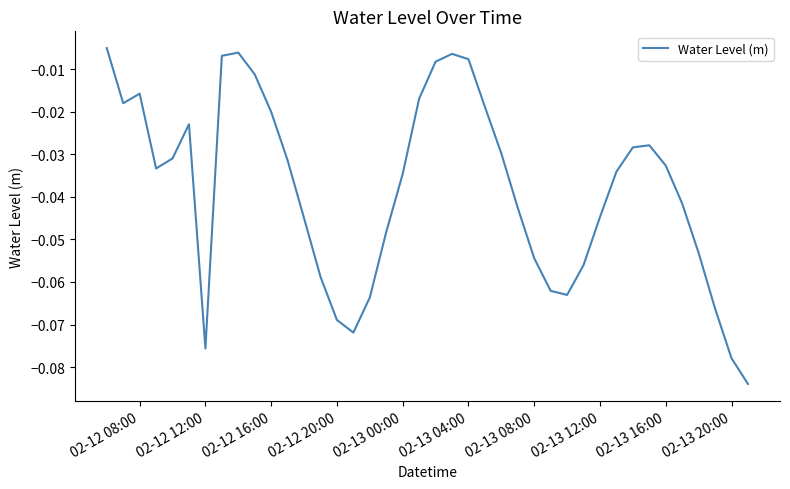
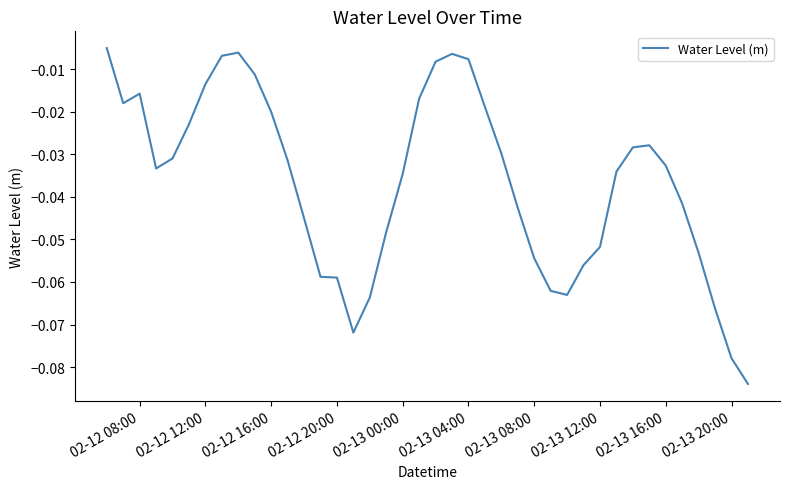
02-12 12:00: -0.076 -> -0.014
02-12 20:00: -0.069 -> -0.059
02-13 12:00: -0.045 -> -0.052
